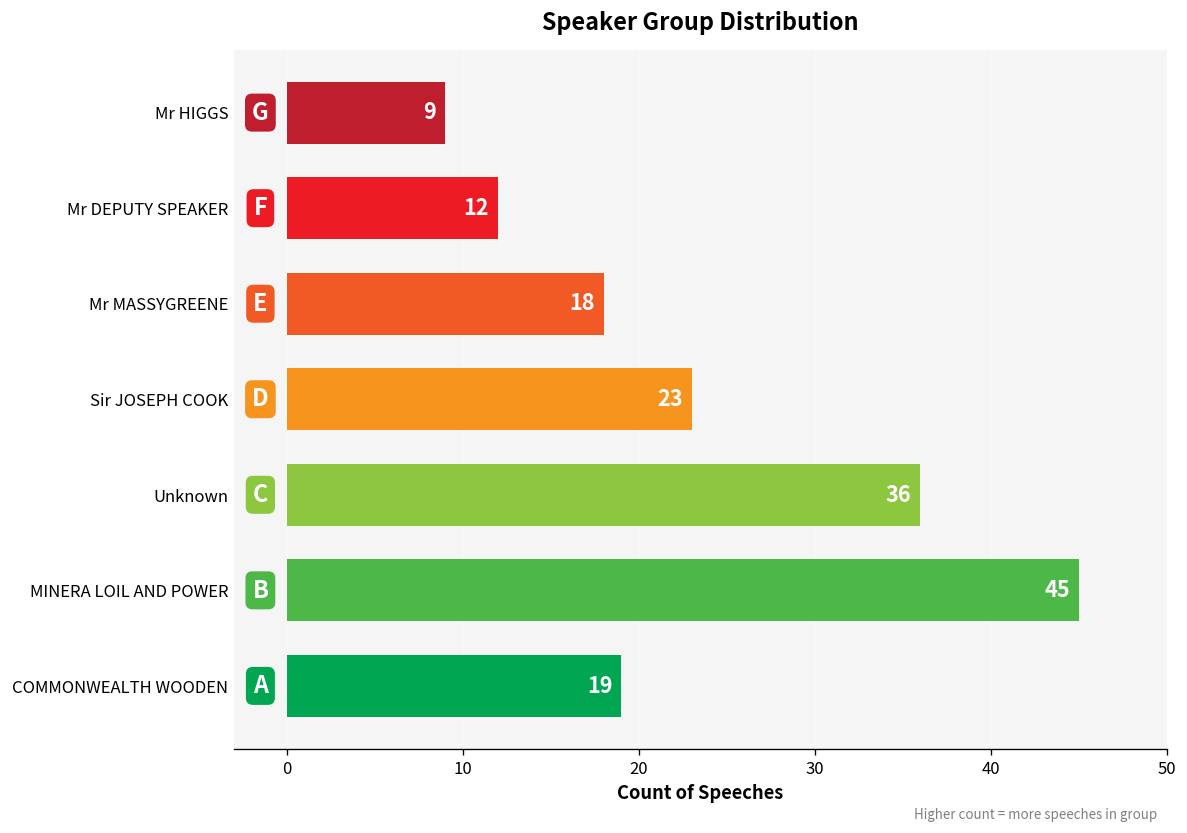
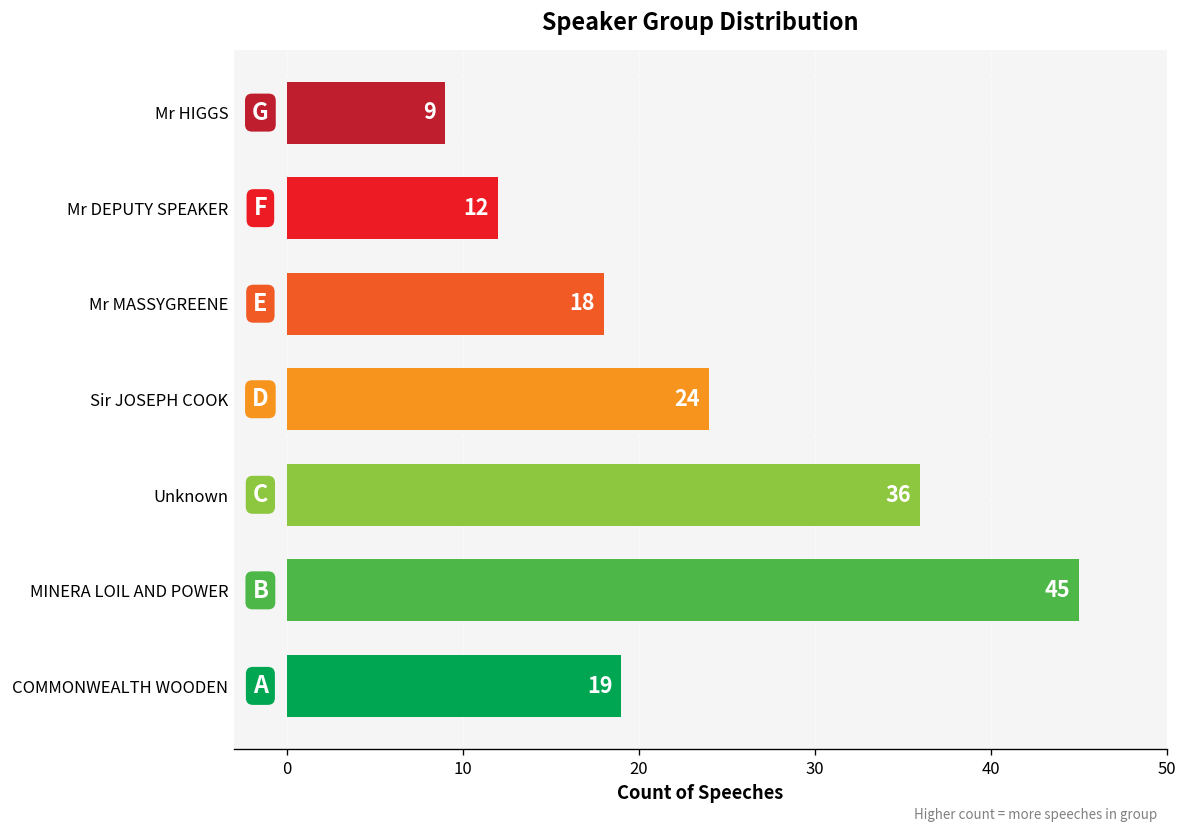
Sir JOSEPH COOK: 23 -> 24
